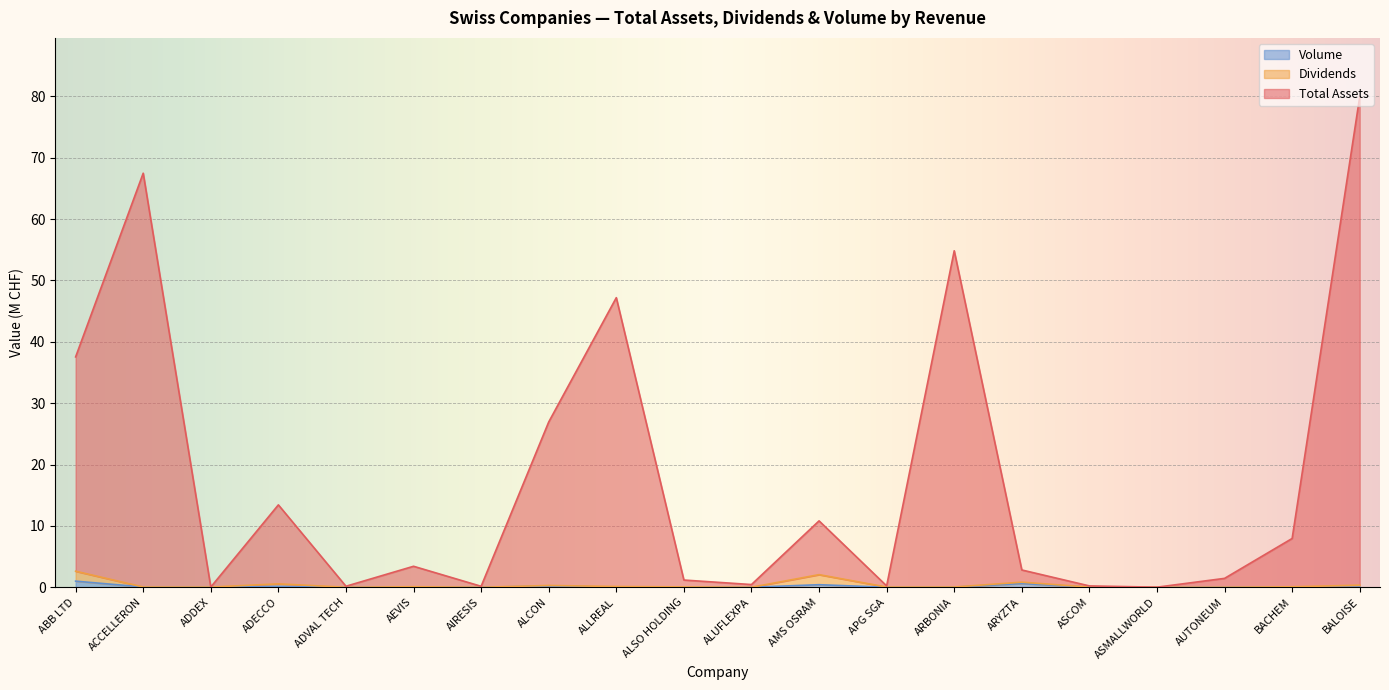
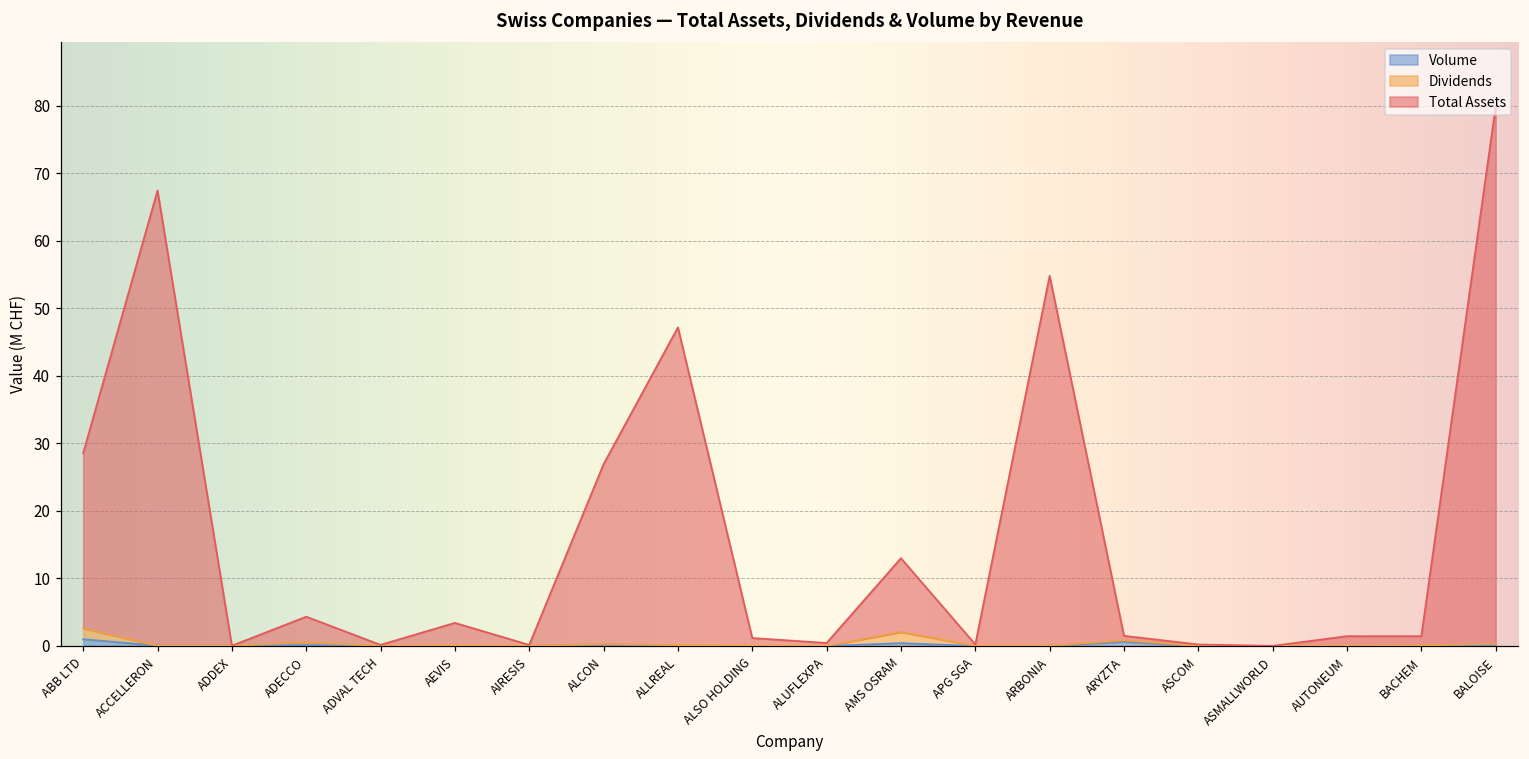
Total Assets, ABB LTD: 35 -> 26
Total Assets, ADECCO: 13 -> 4
Total Assets, AMS OSRAM: 9 -> 11
Total Assets, ARYZTA: 2 -> 1
Total Assets, BACHEM: 8 -> 1
